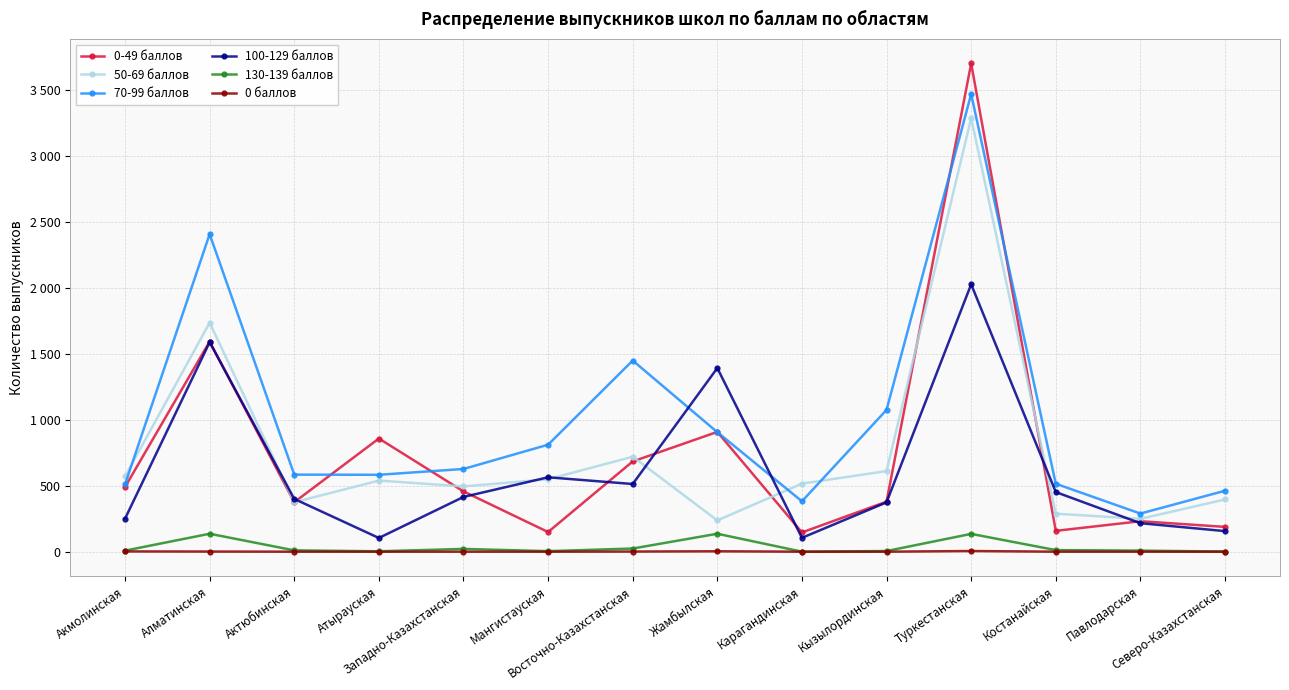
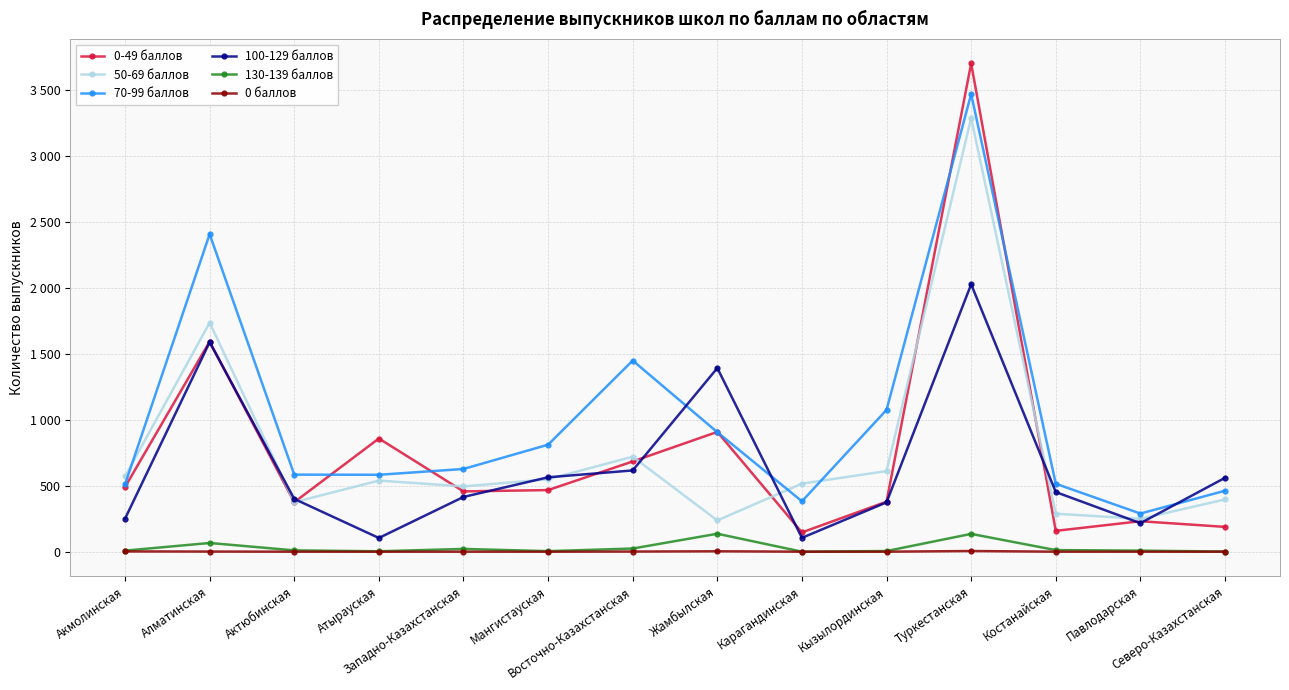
130-139 баллов, Алматинская: 140 -> 70
0-49 баллов, Мангистауская: 150 -> 470
100-129 баллов, Восточно-Казахстанская: 510 -> 620
100-129 баллов, Северо-Казахстанская: 160 -> 560
